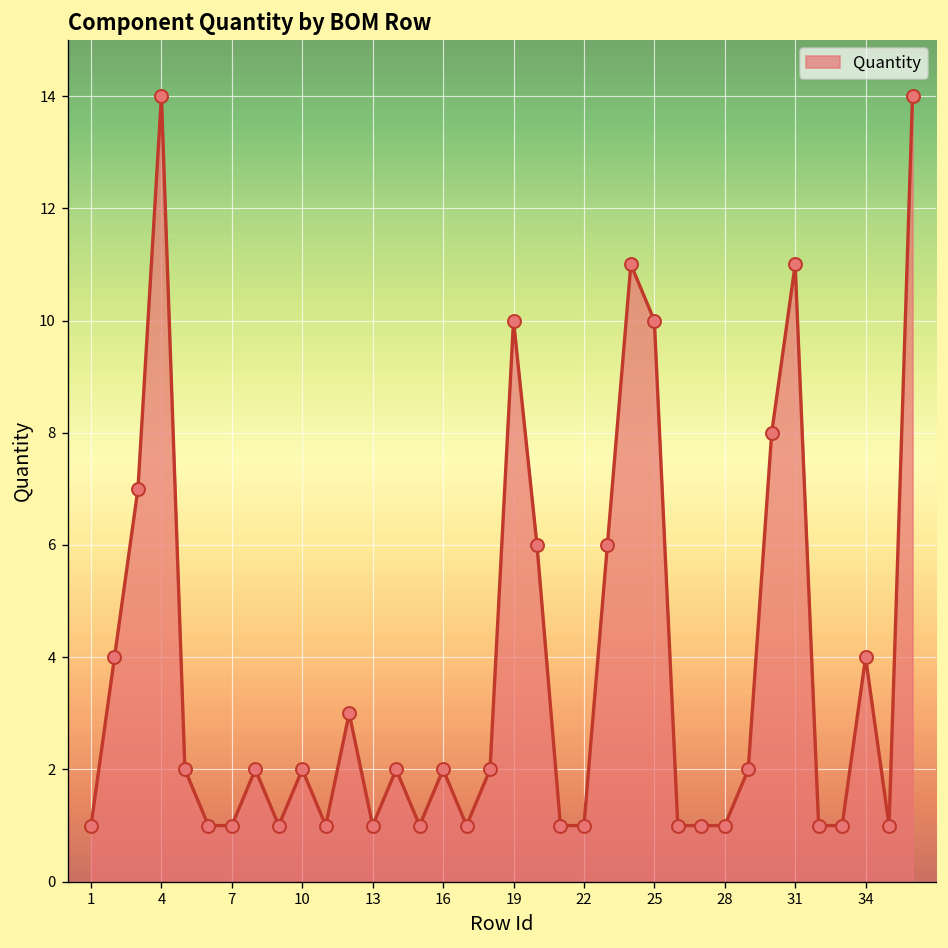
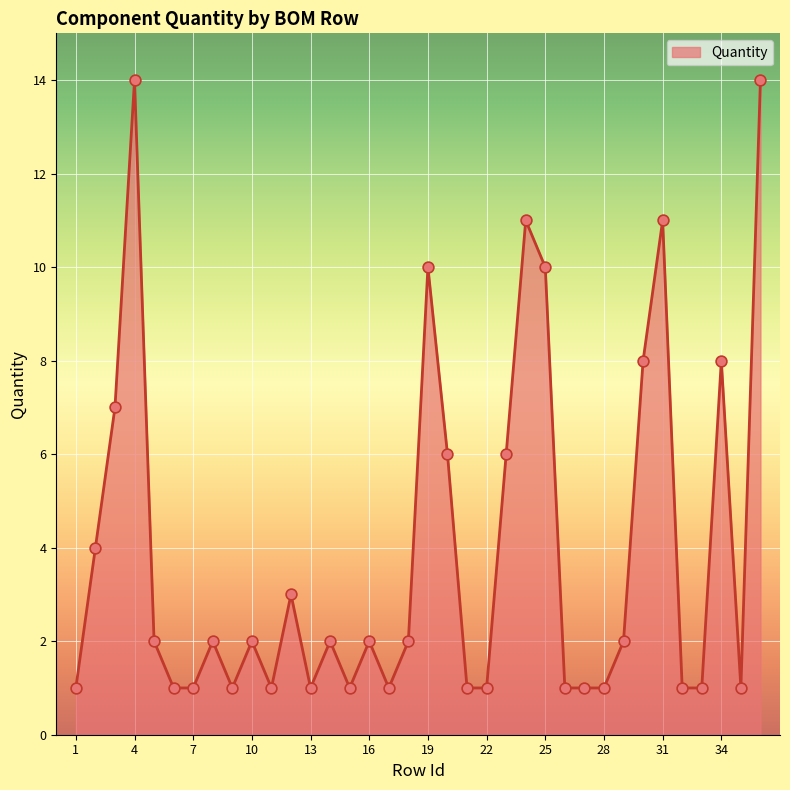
34: 4 -> 8
